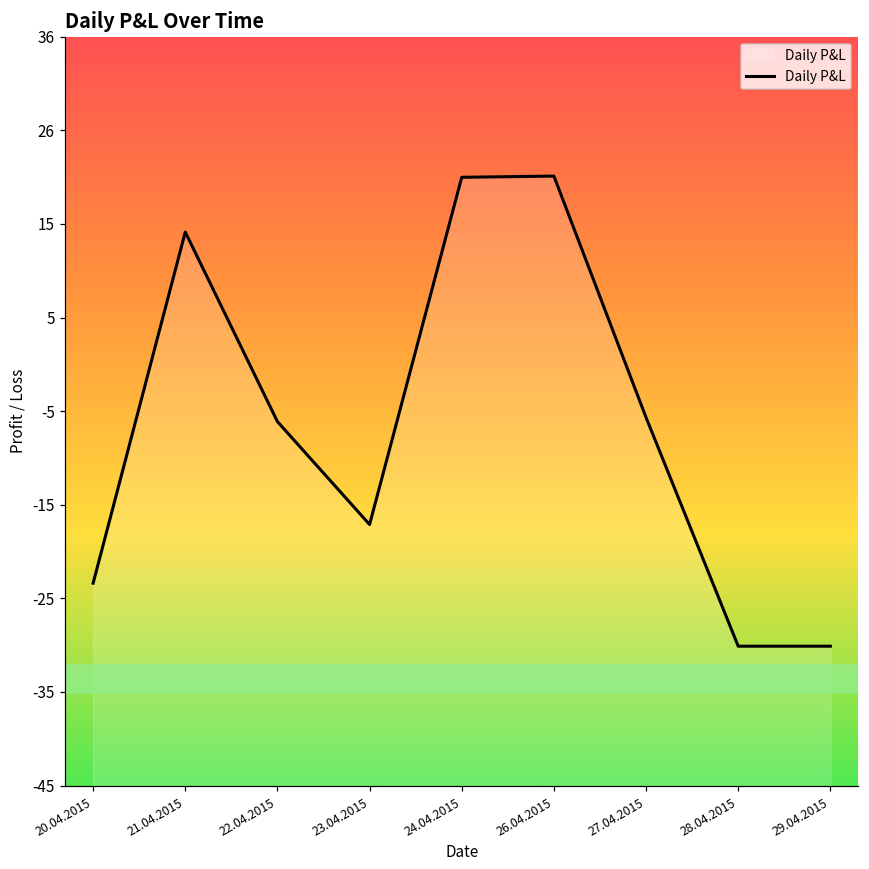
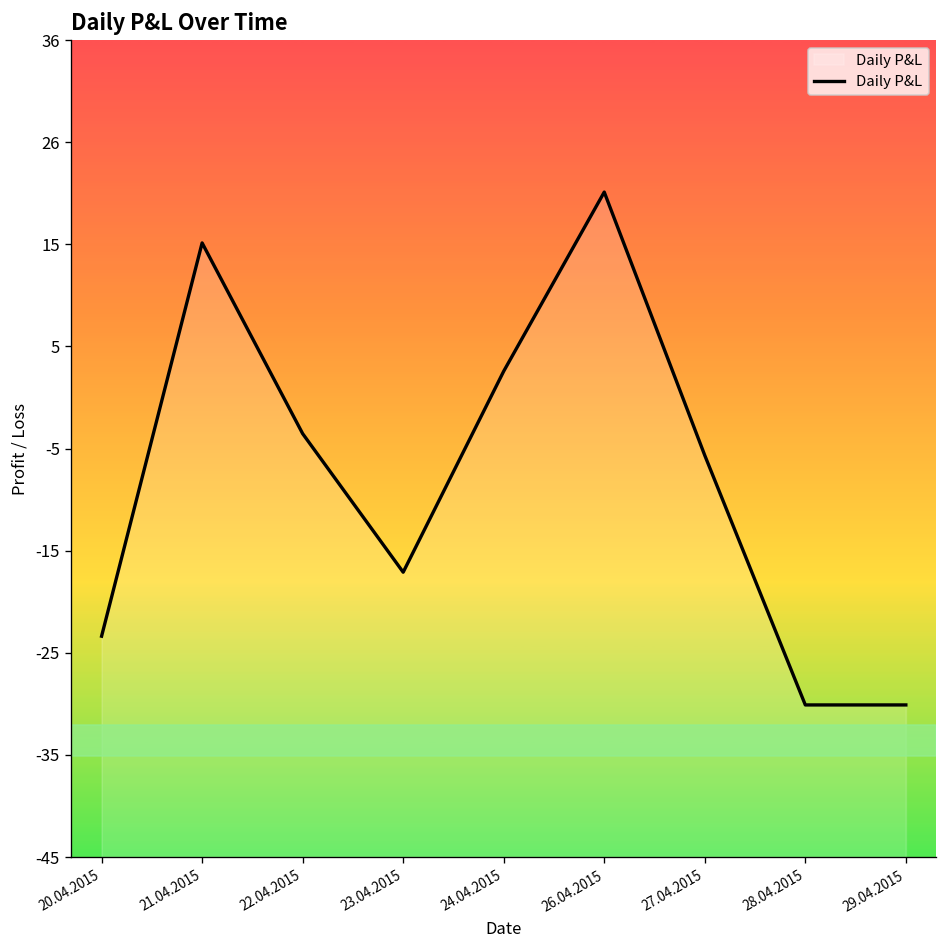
21.04.2015: 15 -> 16
22.04.2015: -6 -> -3
24.04.2015: 20 -> 3
